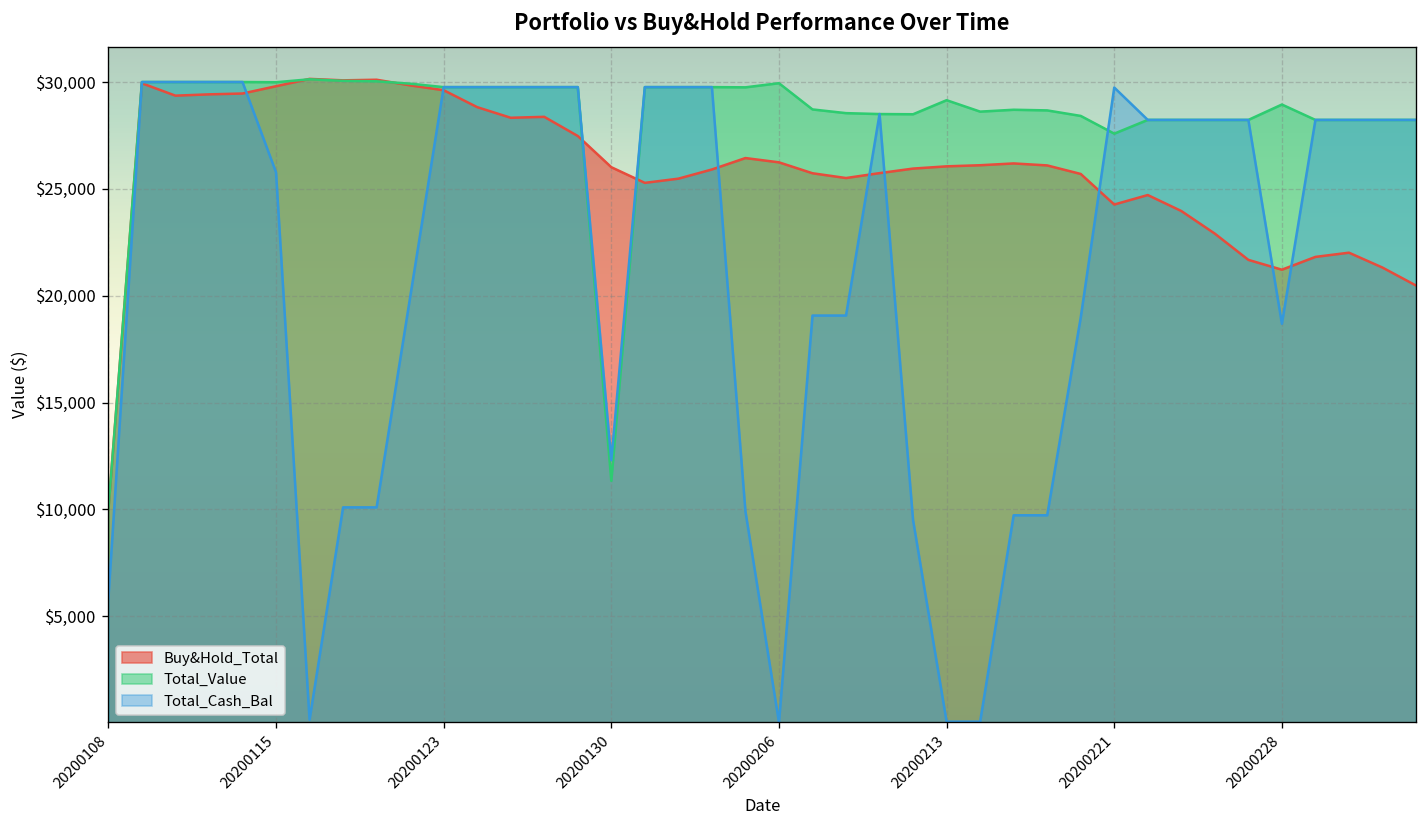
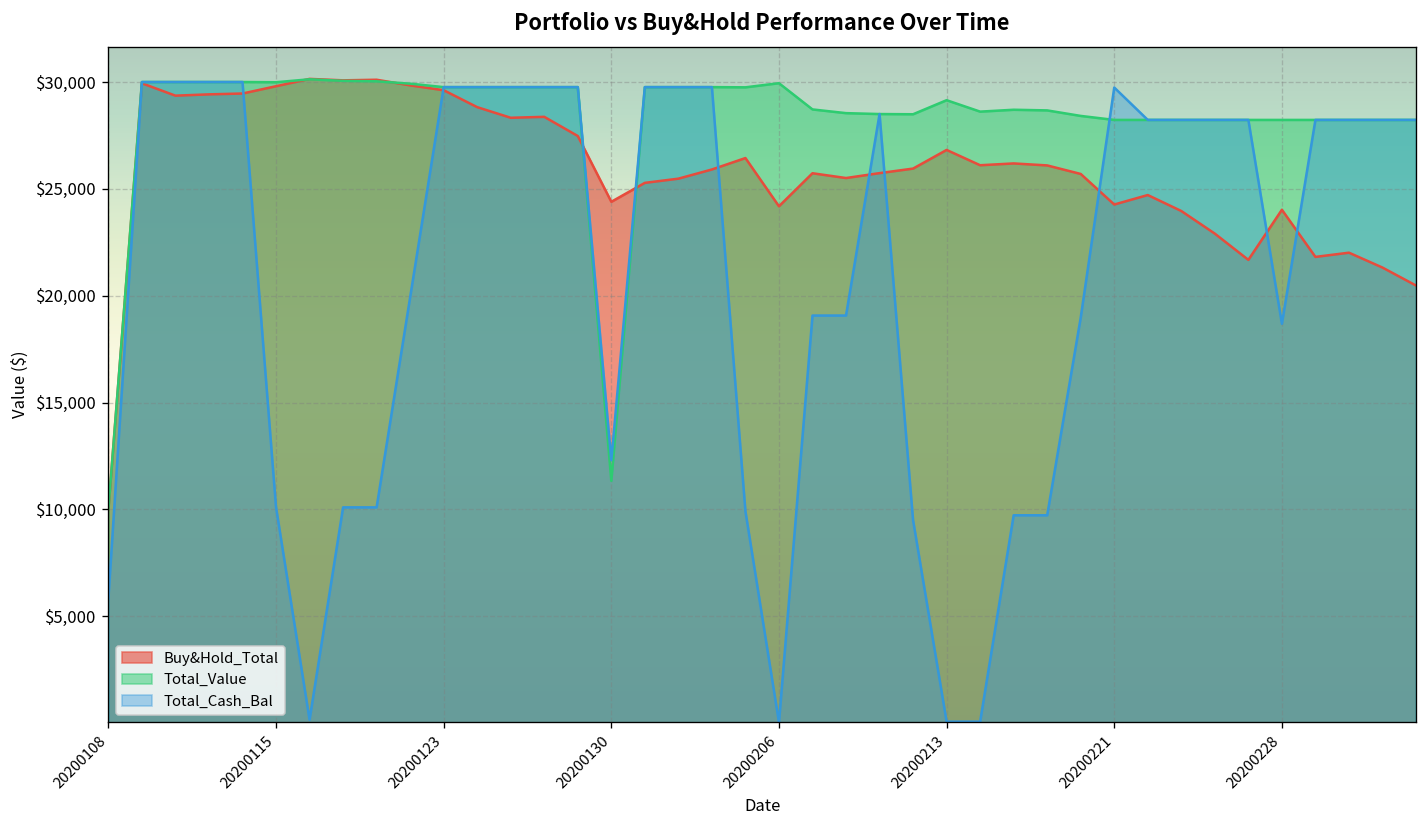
Total_Cash_Bal, 20200115: $25,800 -> $10,100
Buy&Hold_Total, 20200130: $26,000 -> $24,400
Buy&Hold_Total, 20200206: $26,200 -> $24,200
Buy&Hold_Total, 20200213: $26,100 -> $26,800
Total_Value, 20200221: $27,600 -> $28,200
Buy&Hold_Total, 20200228: $21,200 -> $24,000
Total_Value, 20200228: $28,900 -> $28,200
